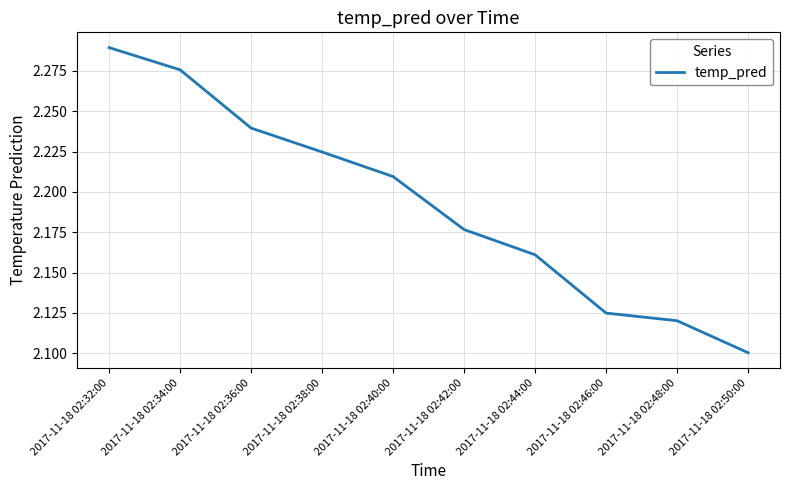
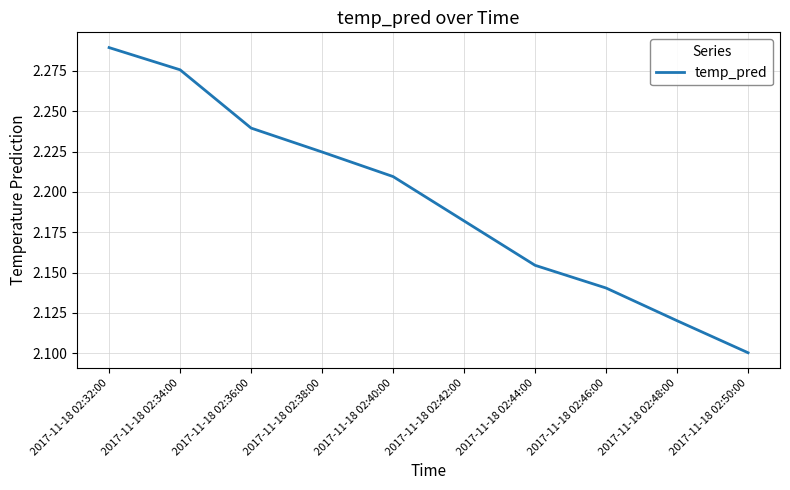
2017-11-18 02:42:00: 2.177 -> 2.182
2017-11-18 02:44:00: 2.161 -> 2.154
2017-11-18 02:46:00: 2.125 -> 2.140
